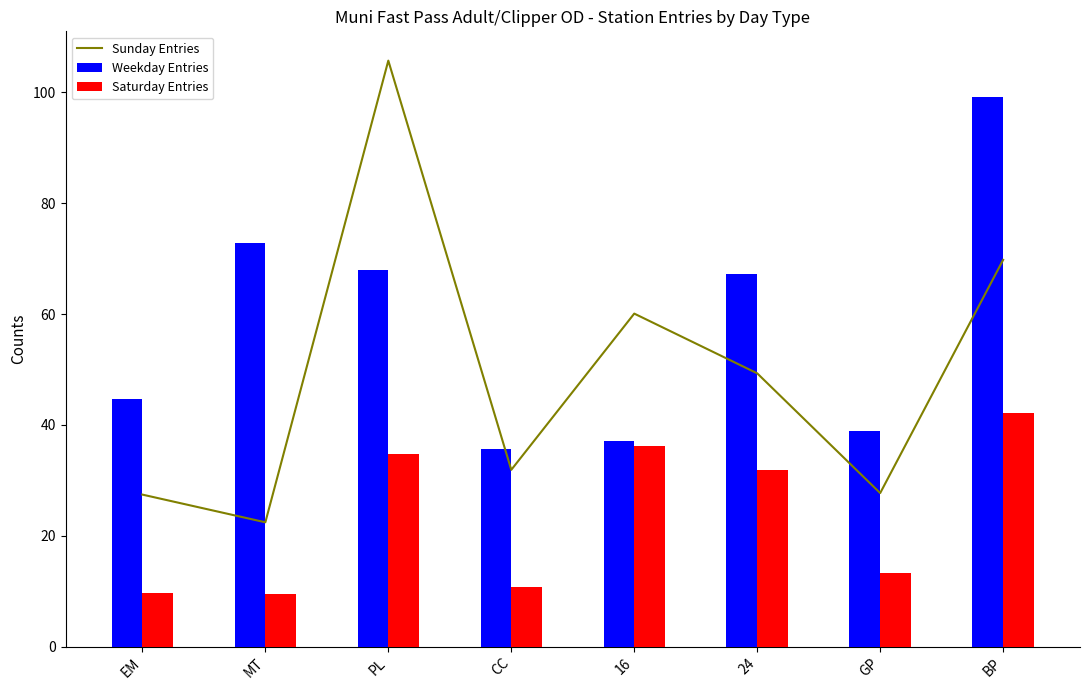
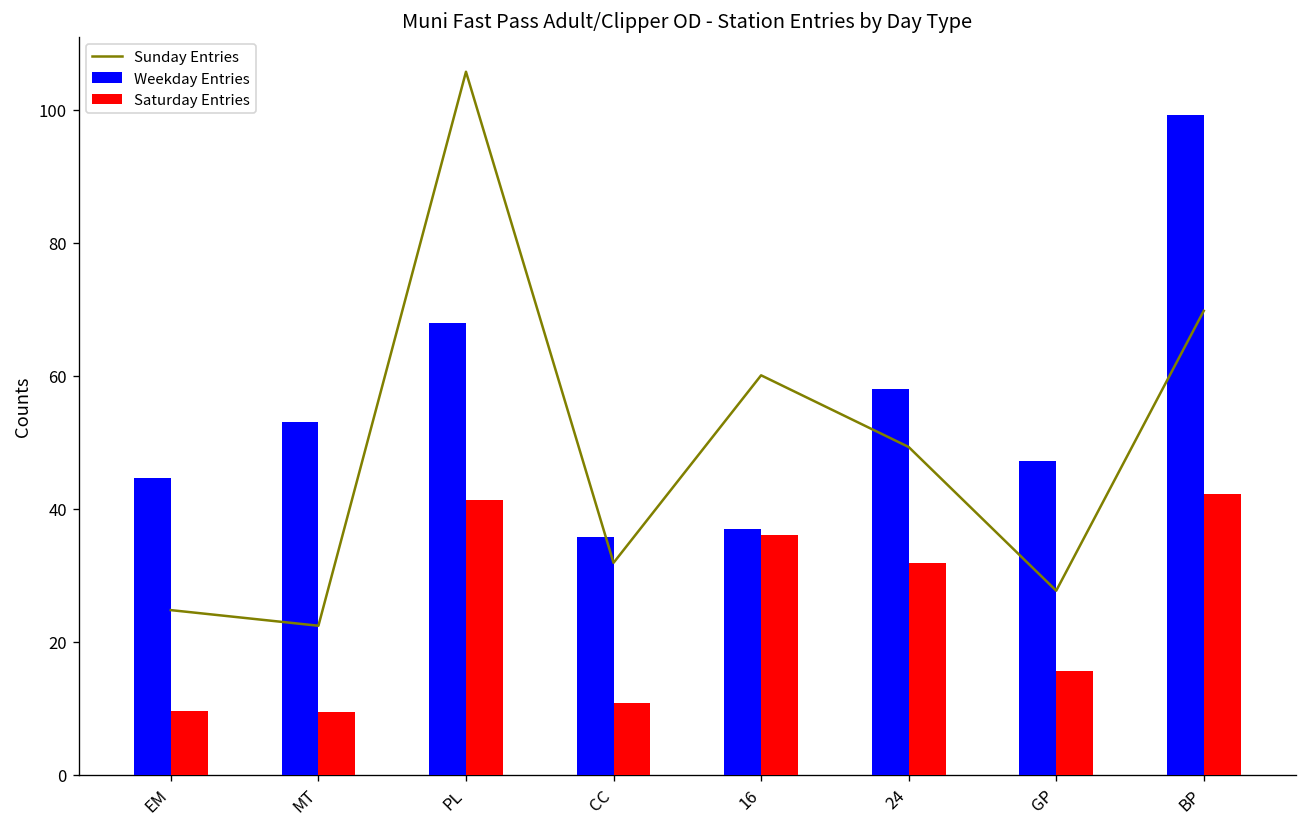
Sunday Entries, EM: 27 -> 25
Weekday Entries, MT: 73 -> 53
Saturday Entries, PL: 35 -> 41
Weekday Entries, 24: 67 -> 58
Weekday Entries, GP: 39 -> 47
Saturday Entries, GP: 13 -> 16
